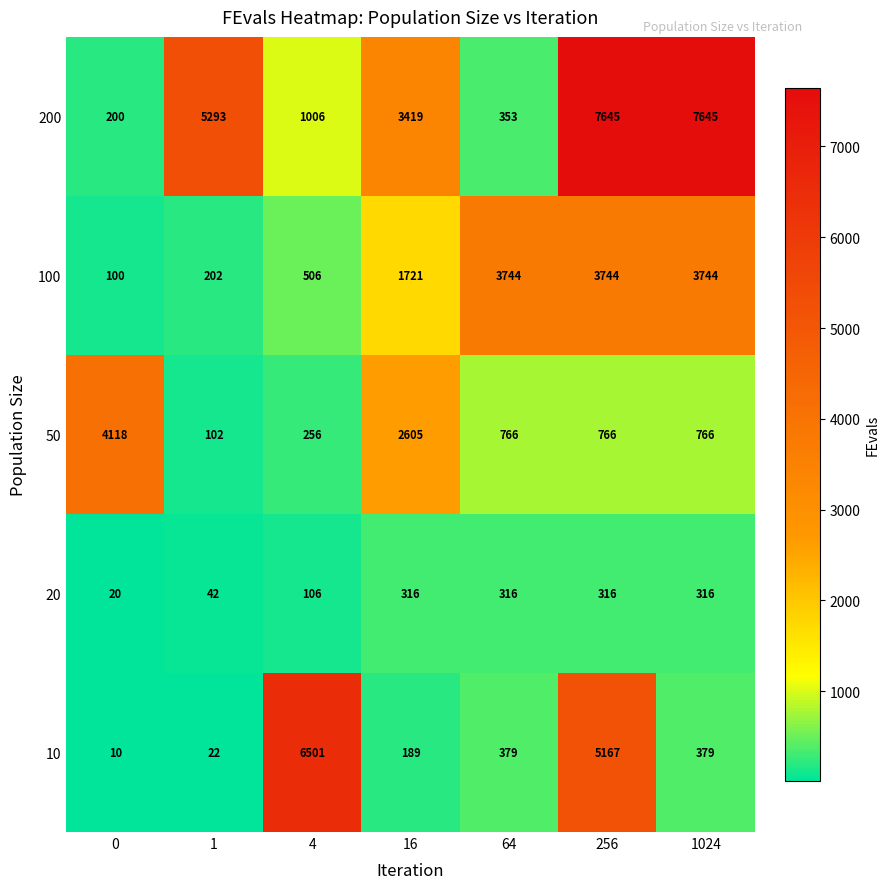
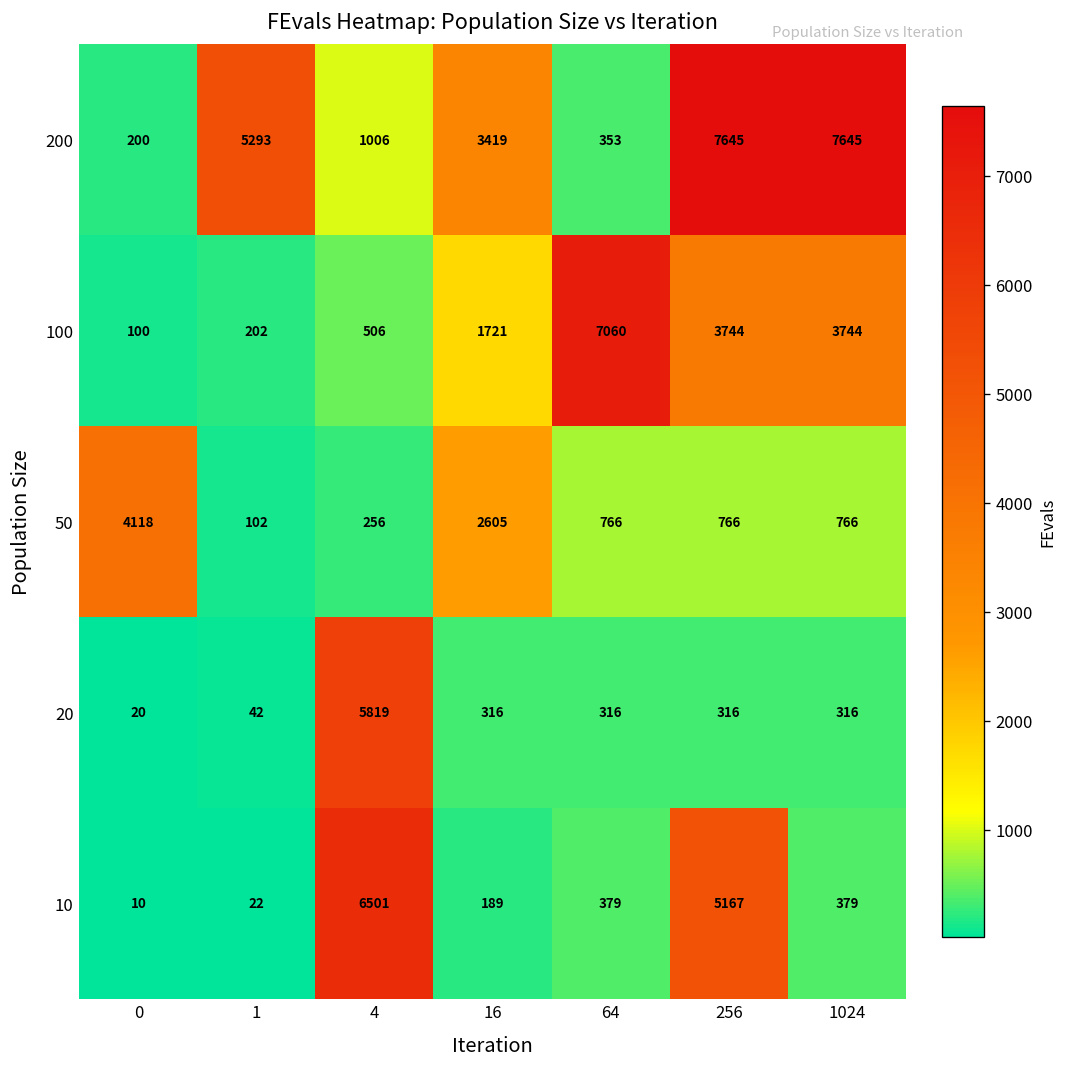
100, 64: 3744 -> 7060
20, 4: 106 -> 5819
